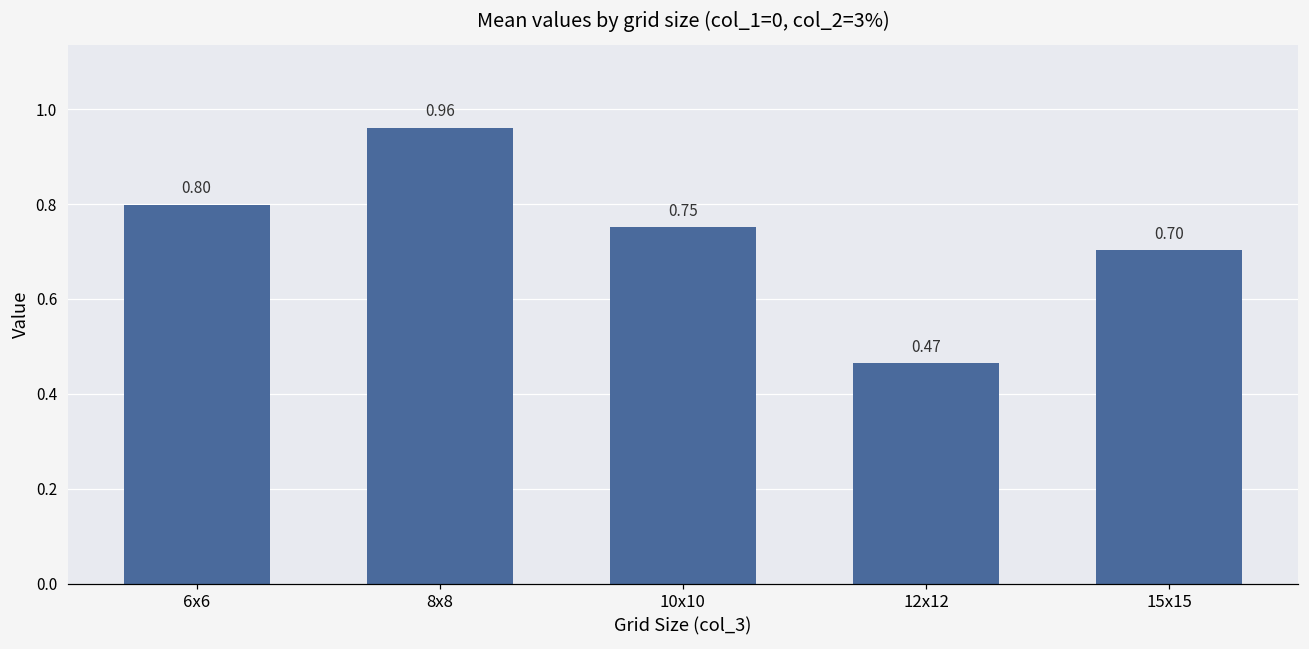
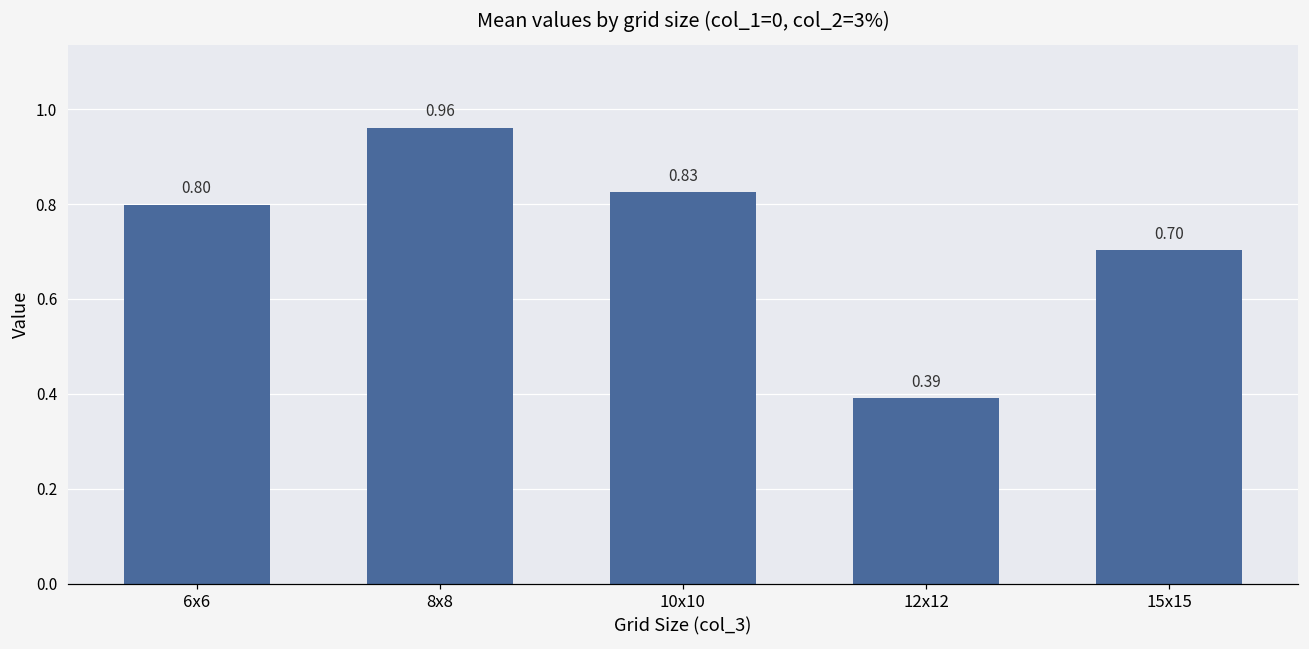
10x10: 0.75 -> 0.83
12x12: 0.47 -> 0.39
